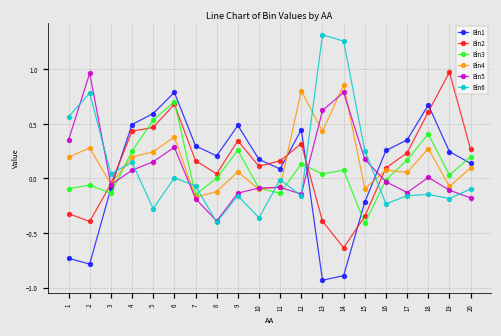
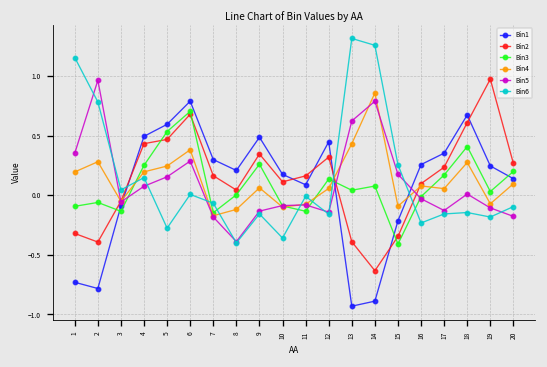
Bin6, 1: 0.6 -> 1.2
Bin4, 12: 0.8 -> 0.1
